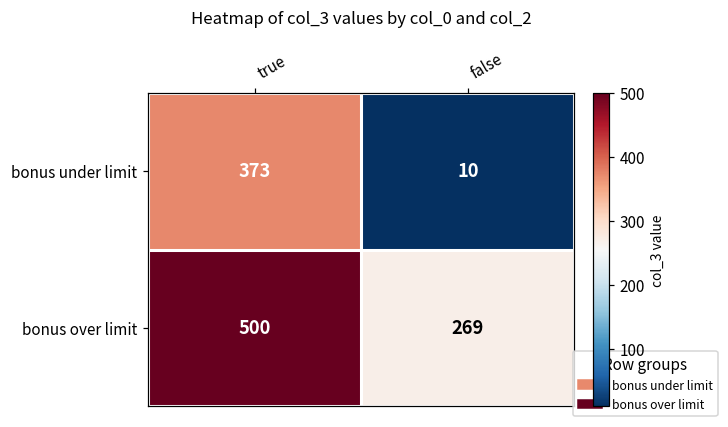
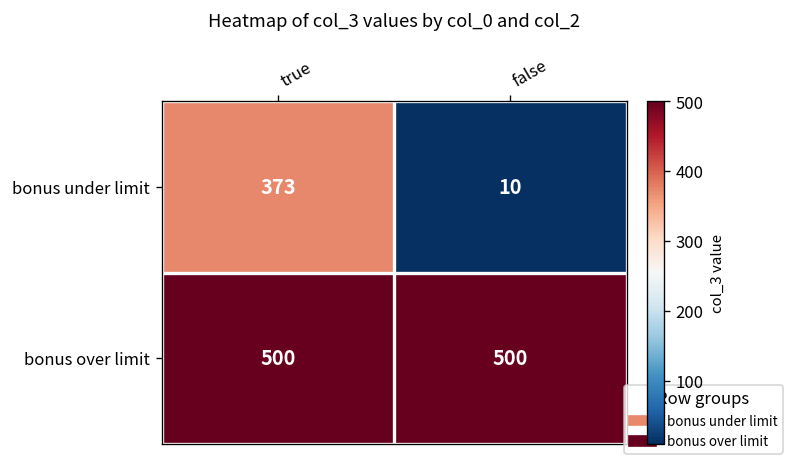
bonus over limit, false: 269 -> 500
